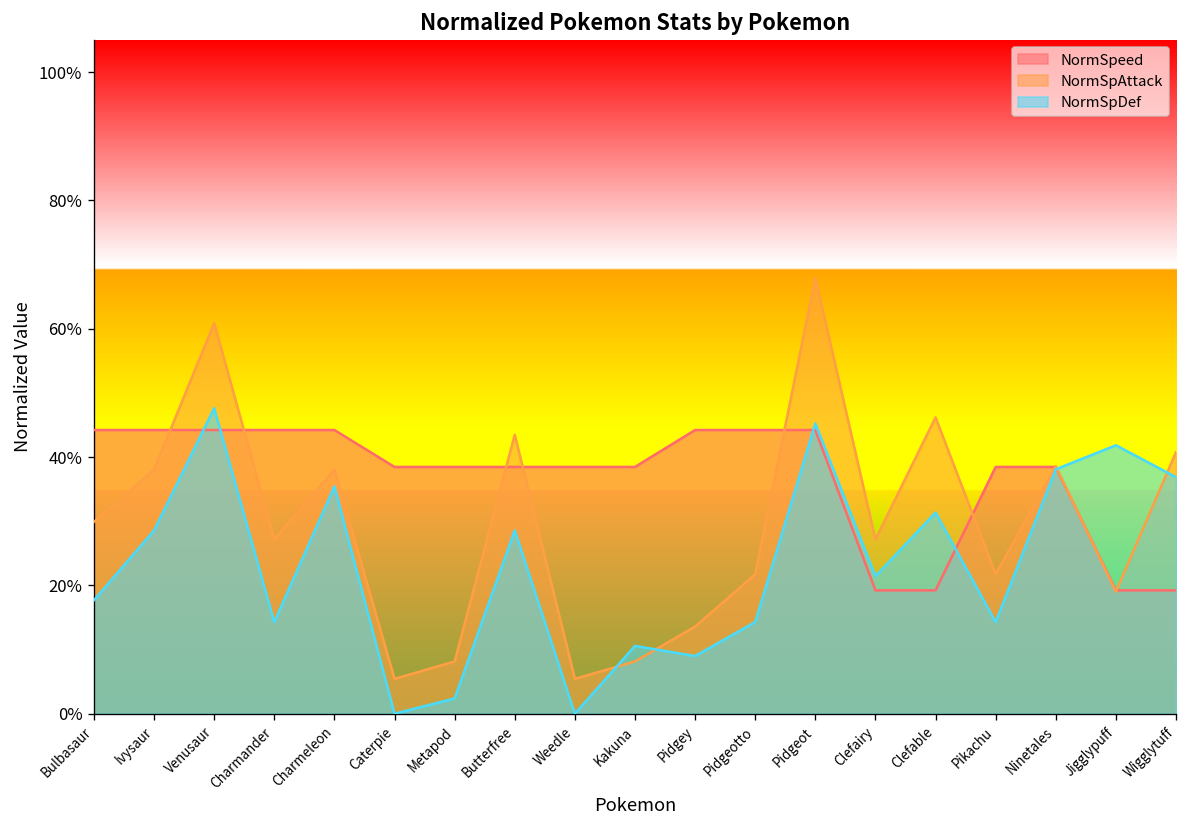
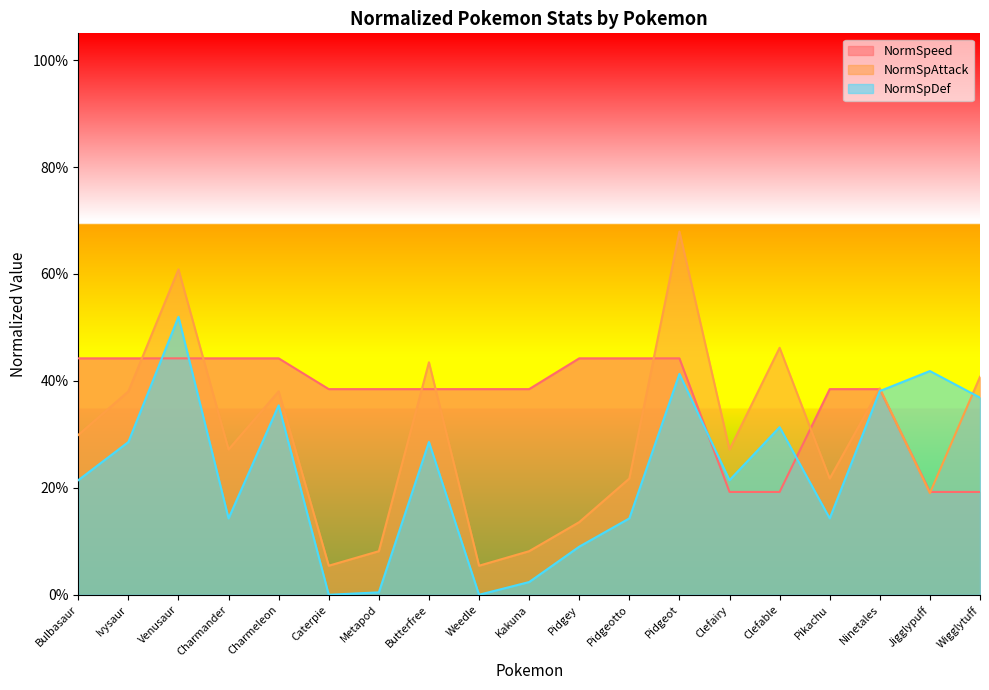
NormSpDef, Bulbasaur: 18% -> 21%
NormSpDef, Venusaur: 48% -> 52%
NormSpDef, Metapod: 2% -> 0%
NormSpDef, Kakuna: 11% -> 2%
NormSpDef, Pidgeot: 45% -> 41%
